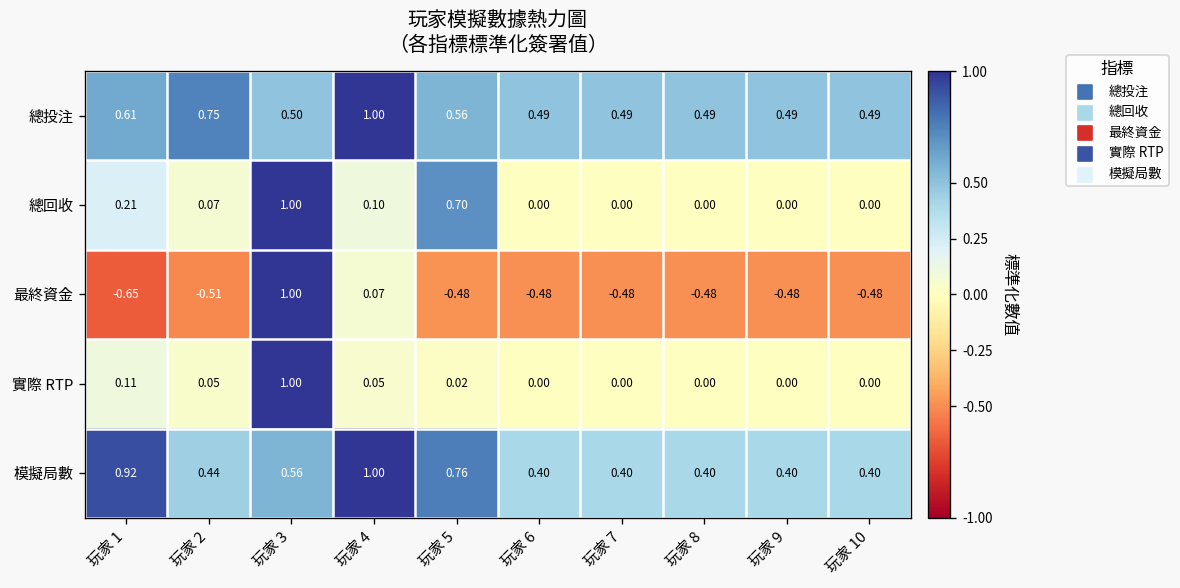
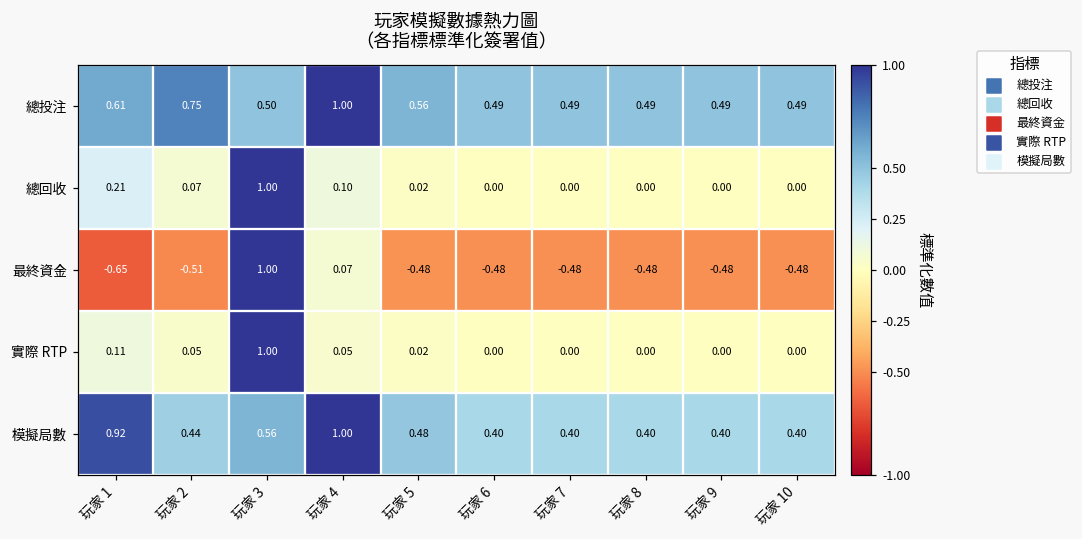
總回收, 玩家 5: 0.70 -> 0.02
模擬局數, 玩家 5: 0.76 -> 0.48
